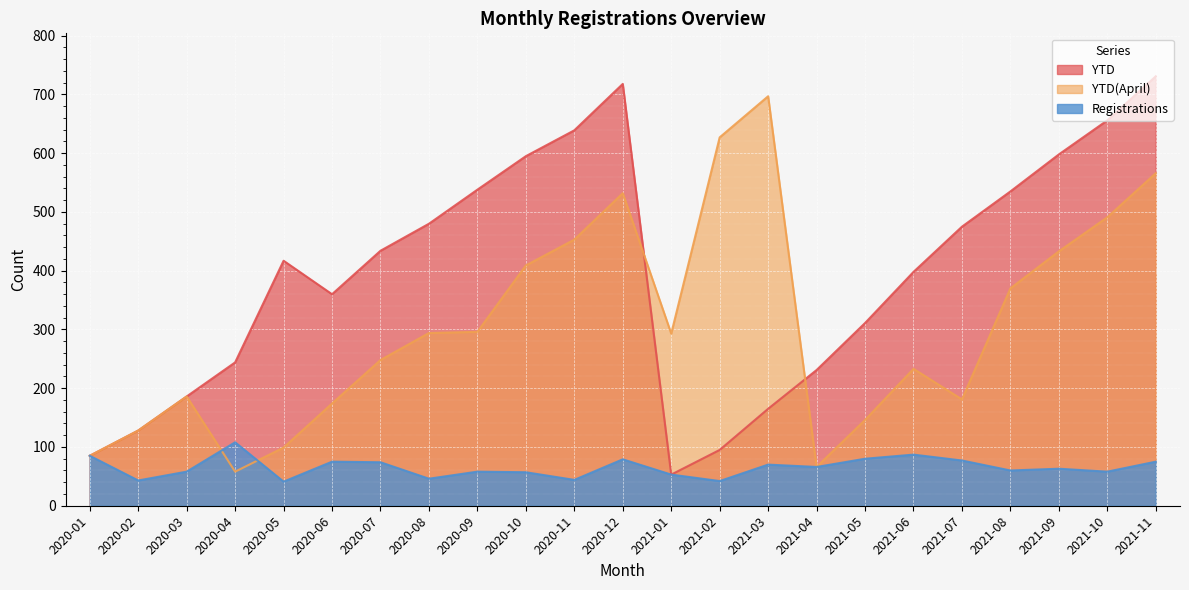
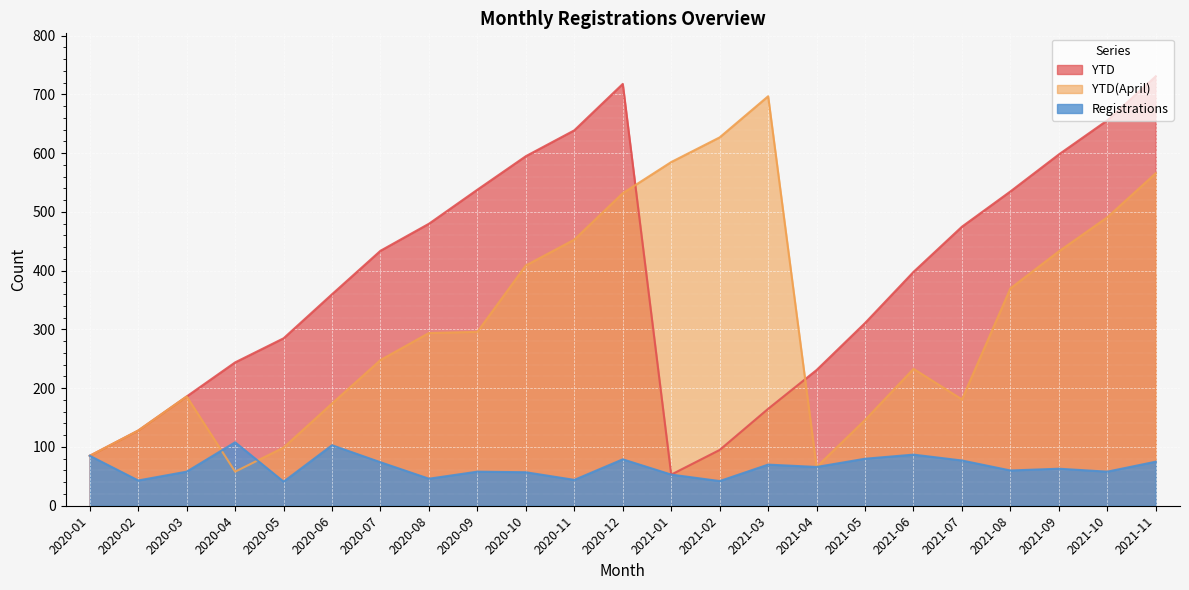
YTD, 2020-05: 420 -> 290
Registrations, 2020-06: 80 -> 100
YTD(April), 2021-01: 290 -> 590
